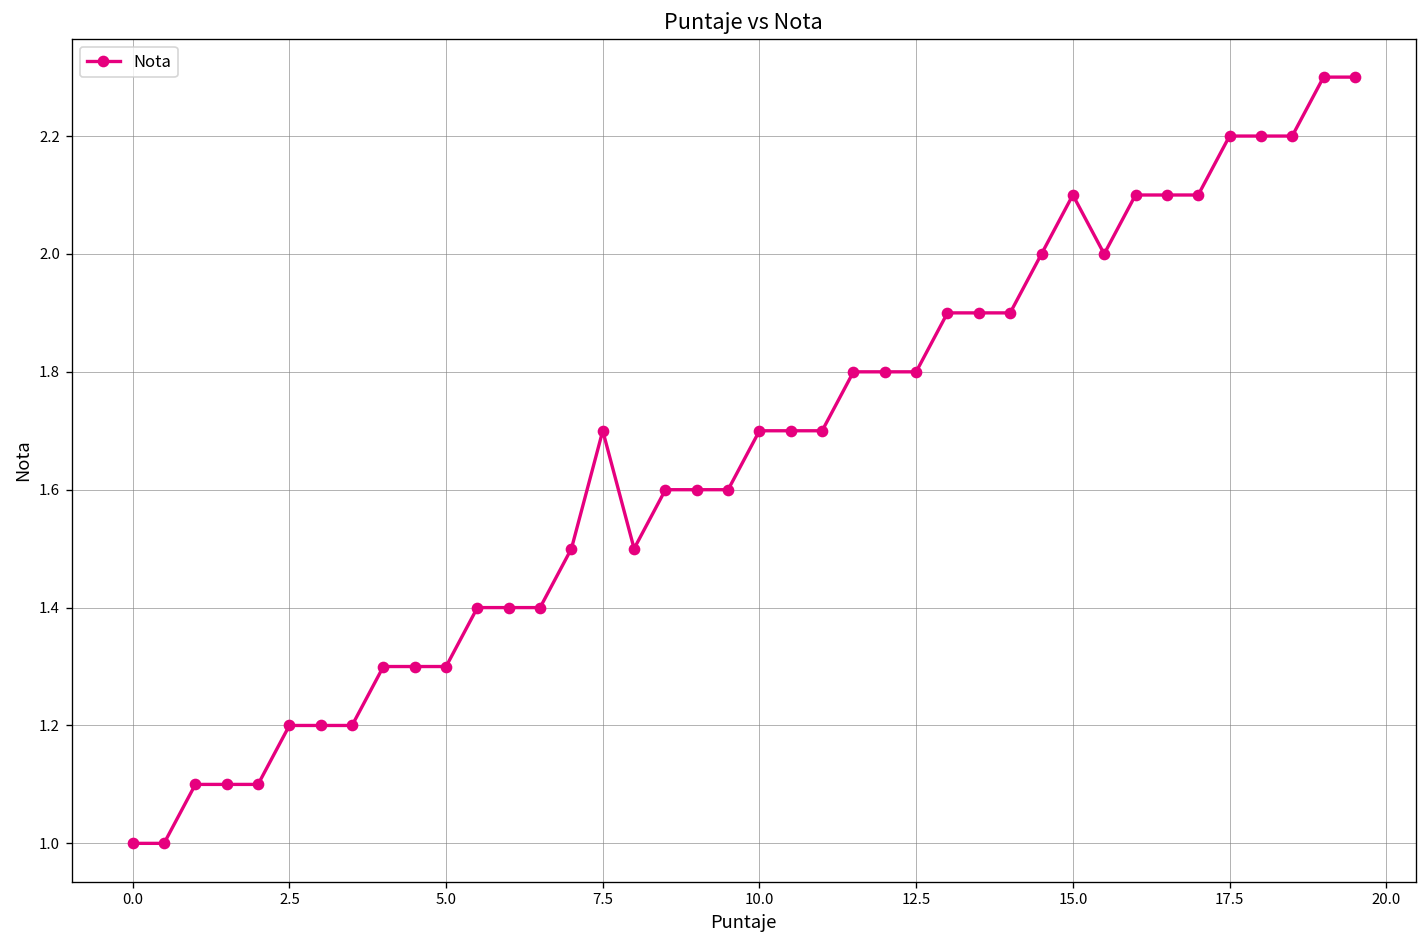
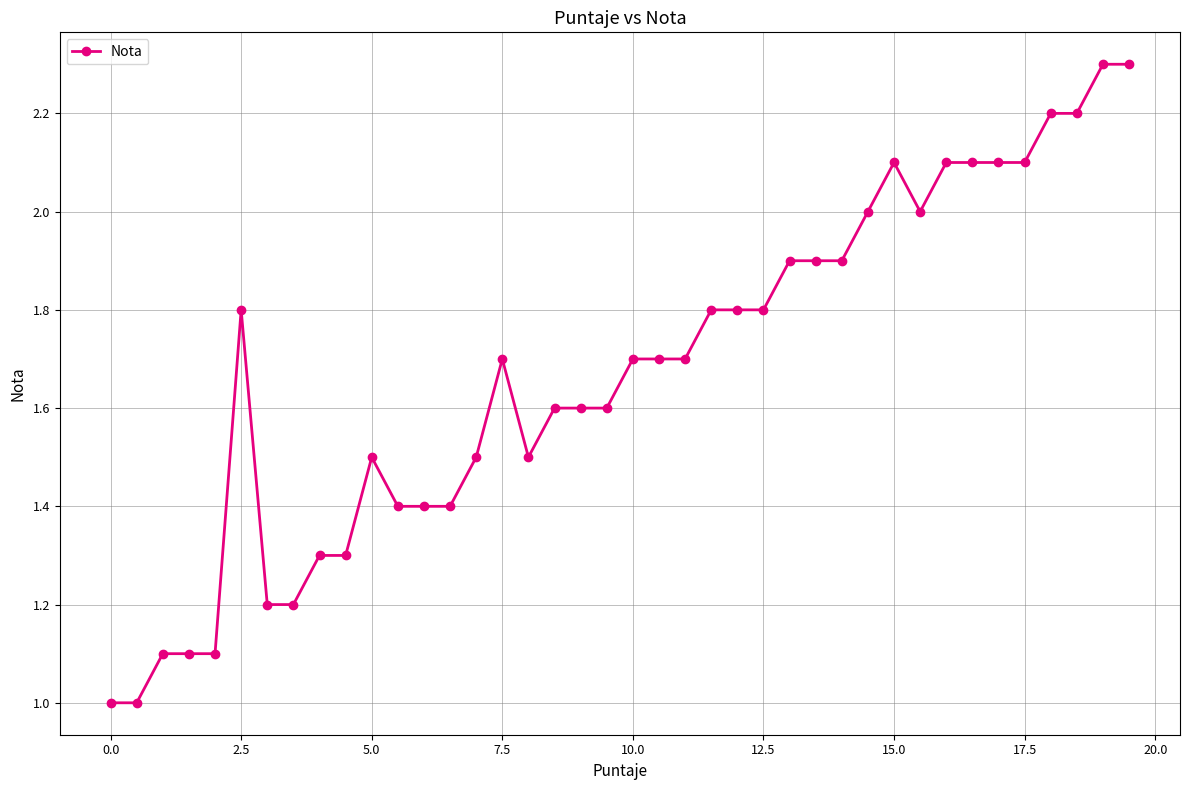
2.5: 1.2 -> 1.8
5.0: 1.3 -> 1.5
17.5: 2.2 -> 2.1
